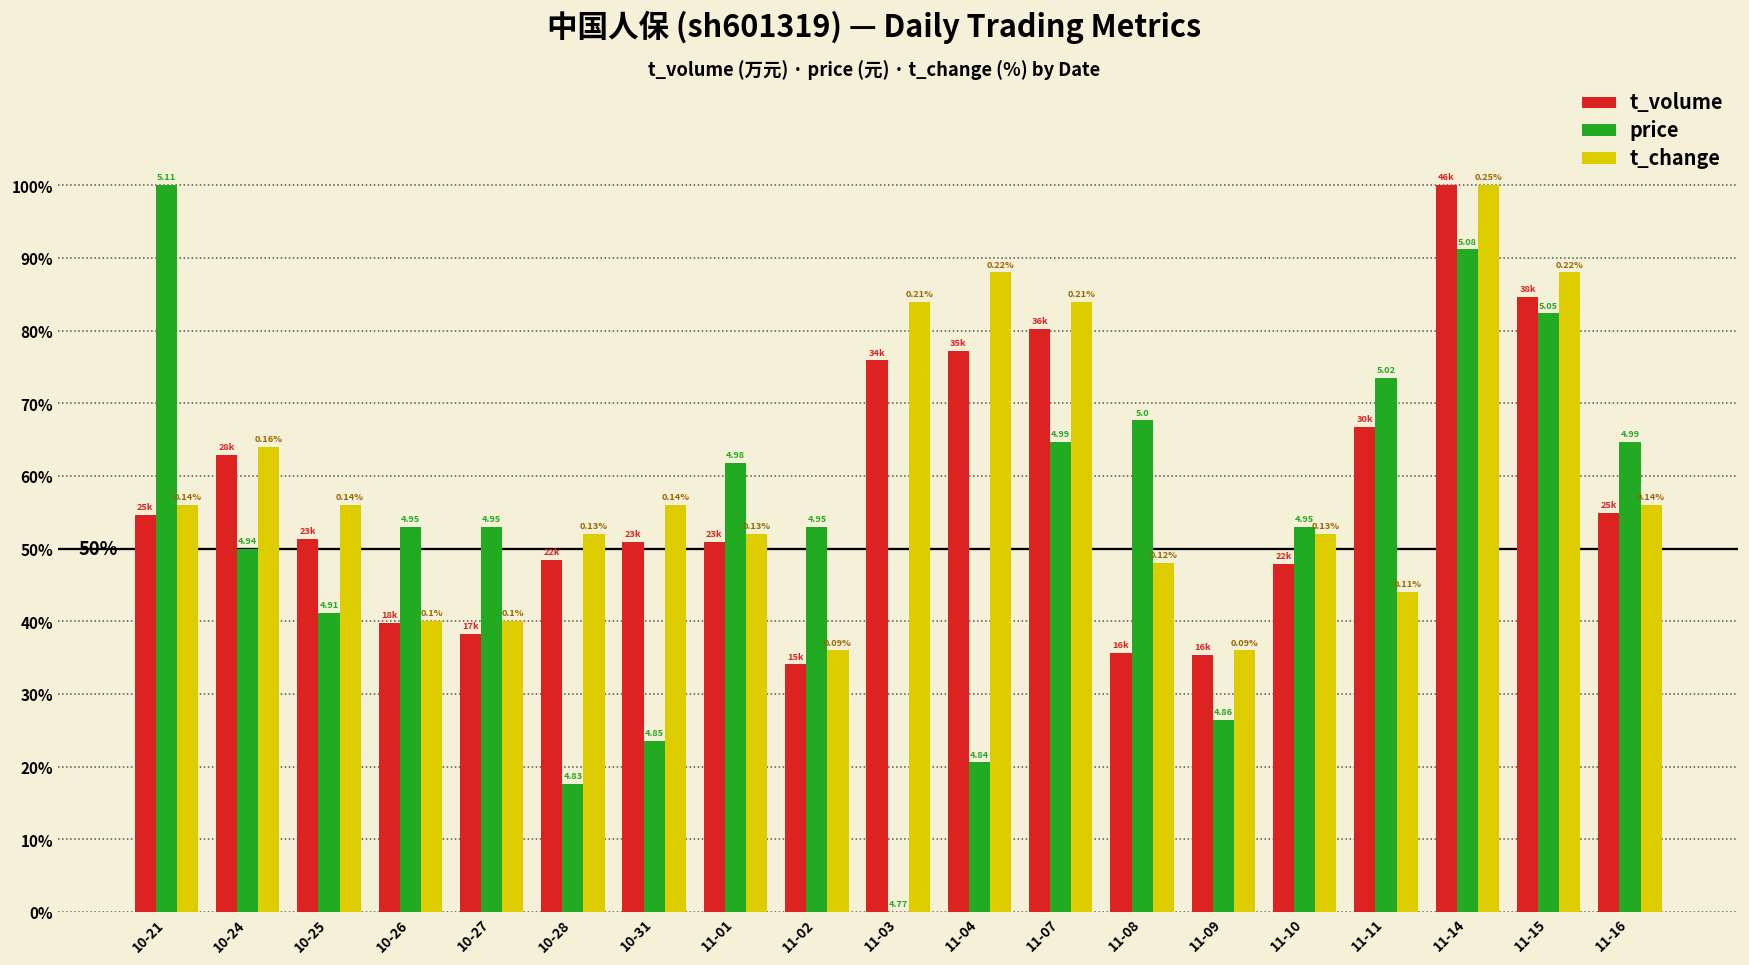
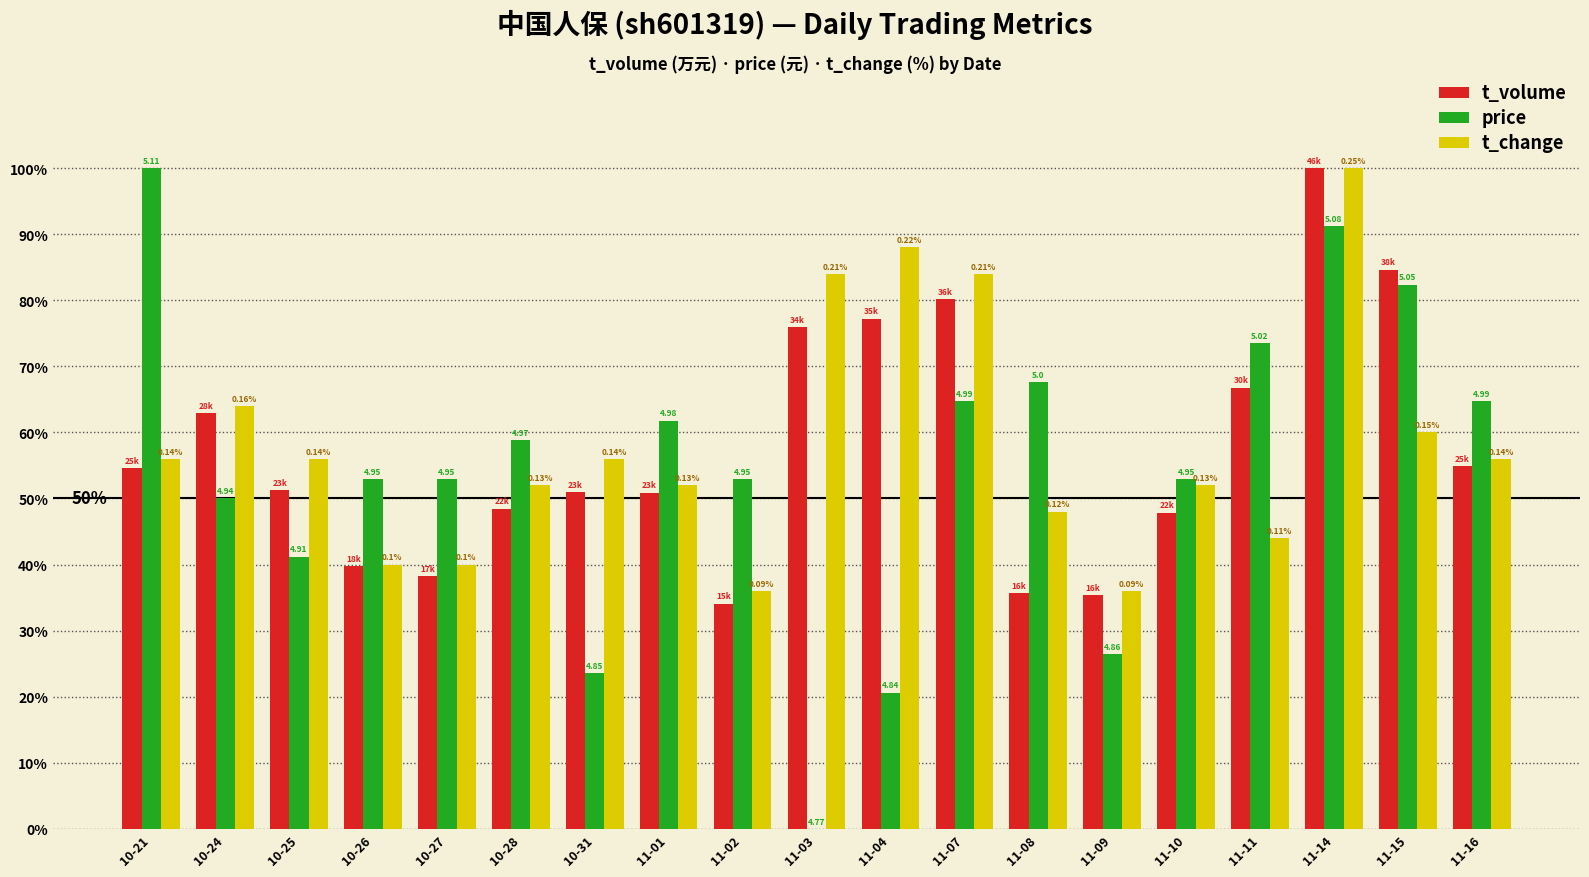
price, 10-28: 4.83 -> 4.97
t_change, 11-15: 0.22% -> 0.15%
